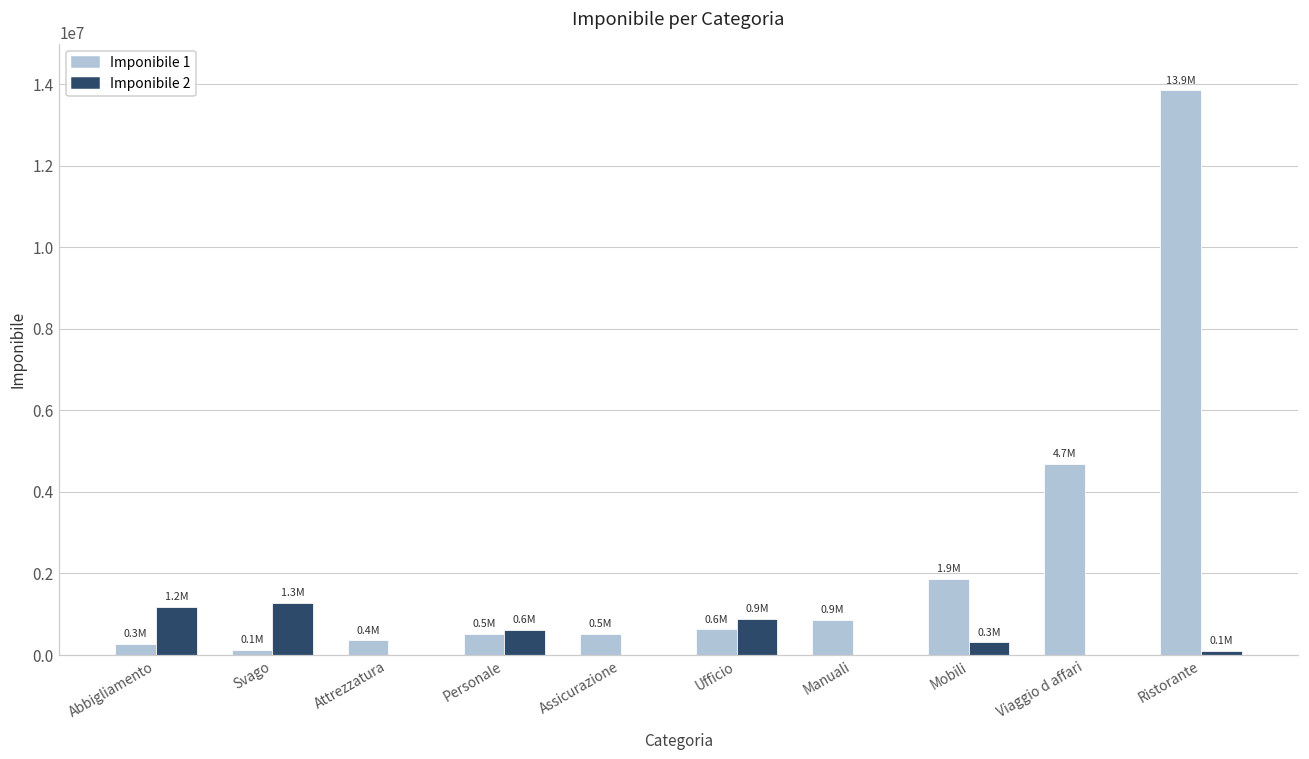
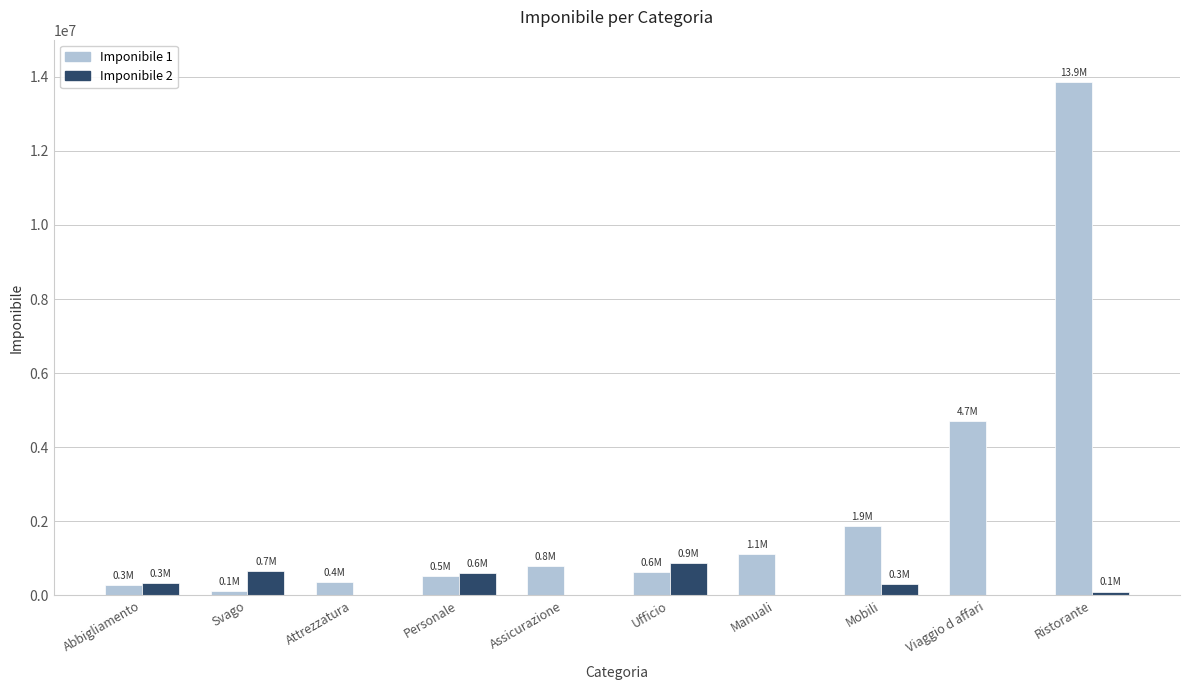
Imponibile 2, Abbigliamento: 1.2M -> 0.3M
Imponibile 2, Svago: 1.3M -> 0.7M
Imponibile 1, Assicurazione: 0.5M -> 0.8M
Imponibile 1, Manuali: 0.9M -> 1.1M
